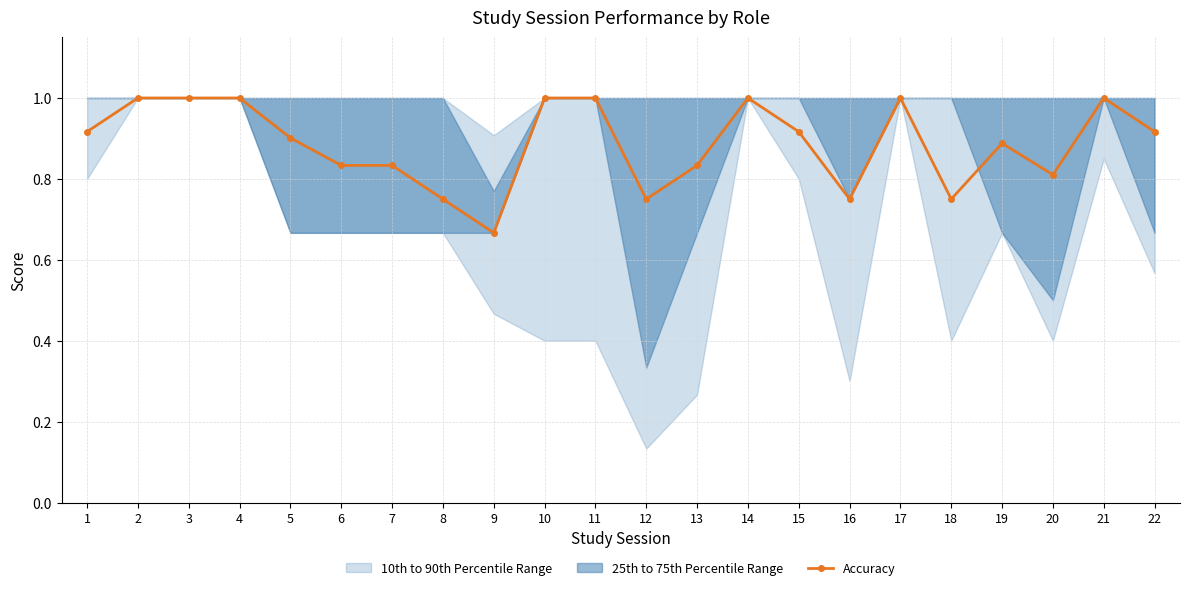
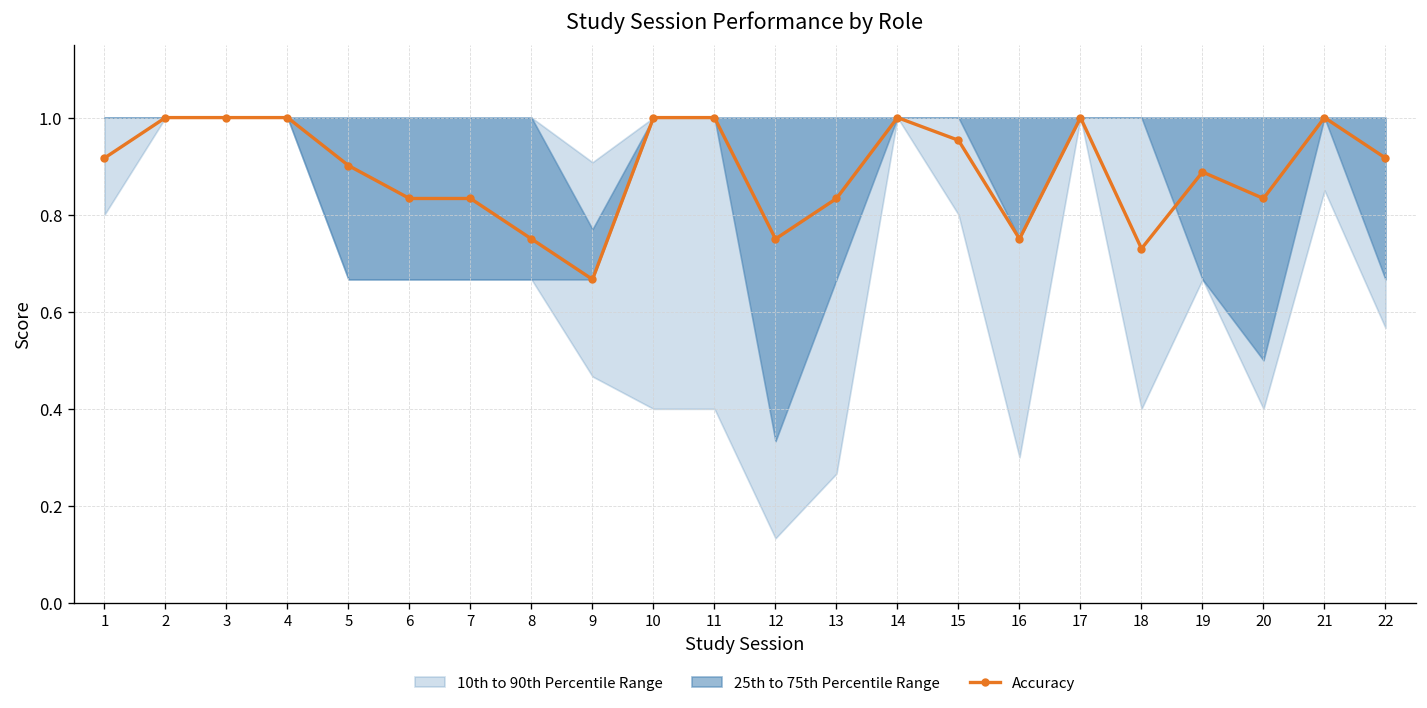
Accuracy, 15: 0.92 -> 0.95
Accuracy, 18: 0.75 -> 0.73
Accuracy, 20: 0.81 -> 0.83
